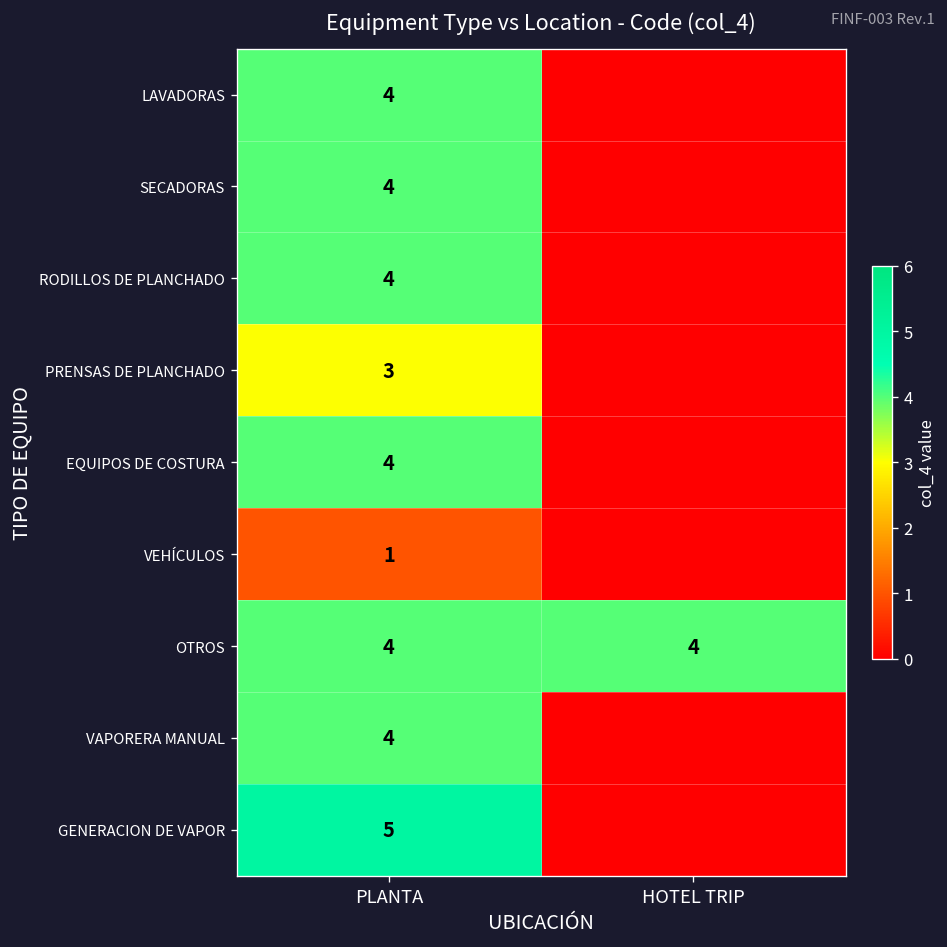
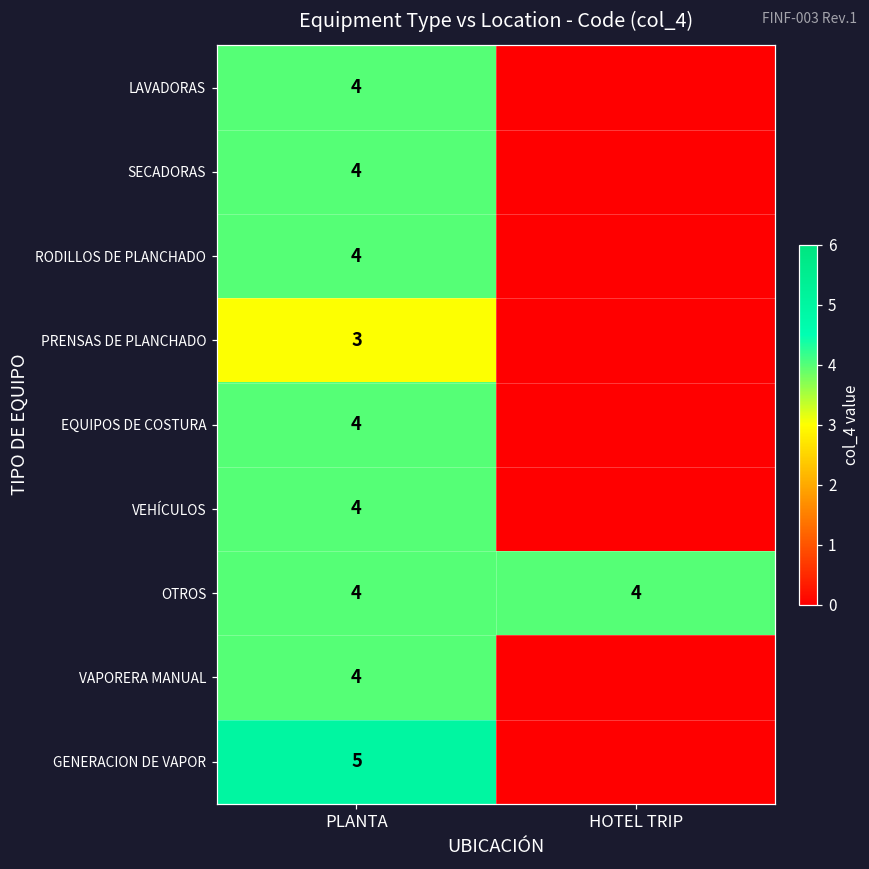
VEHÍCULOS, PLANTA: 1 -> 4
